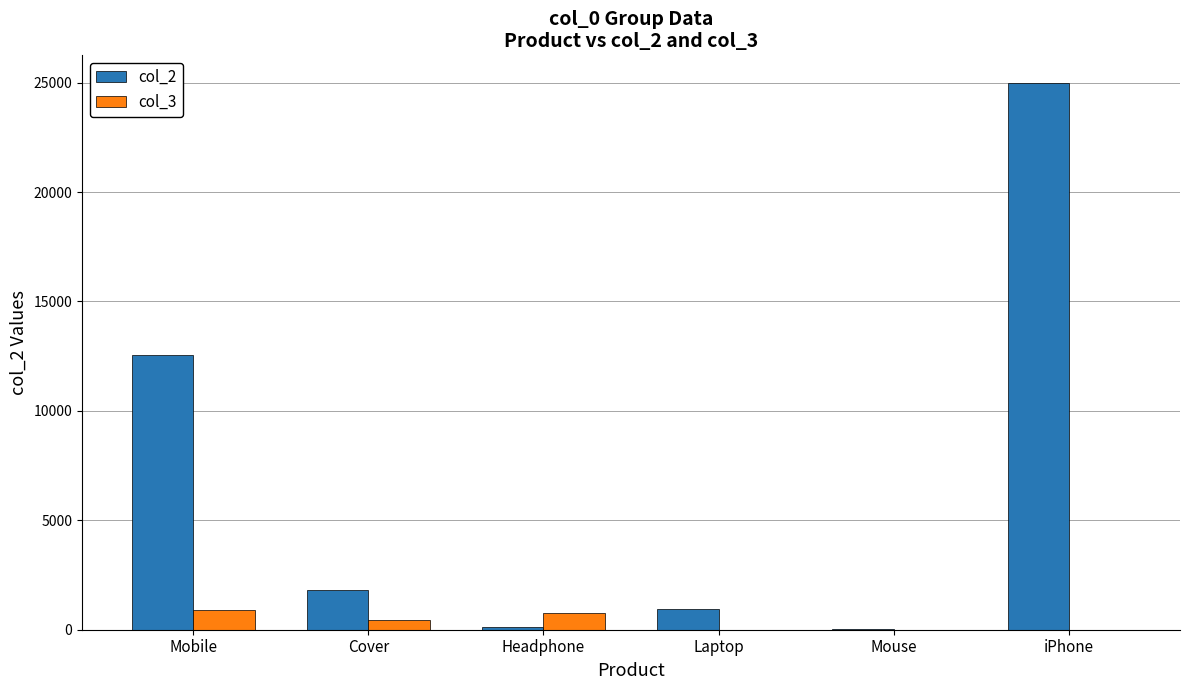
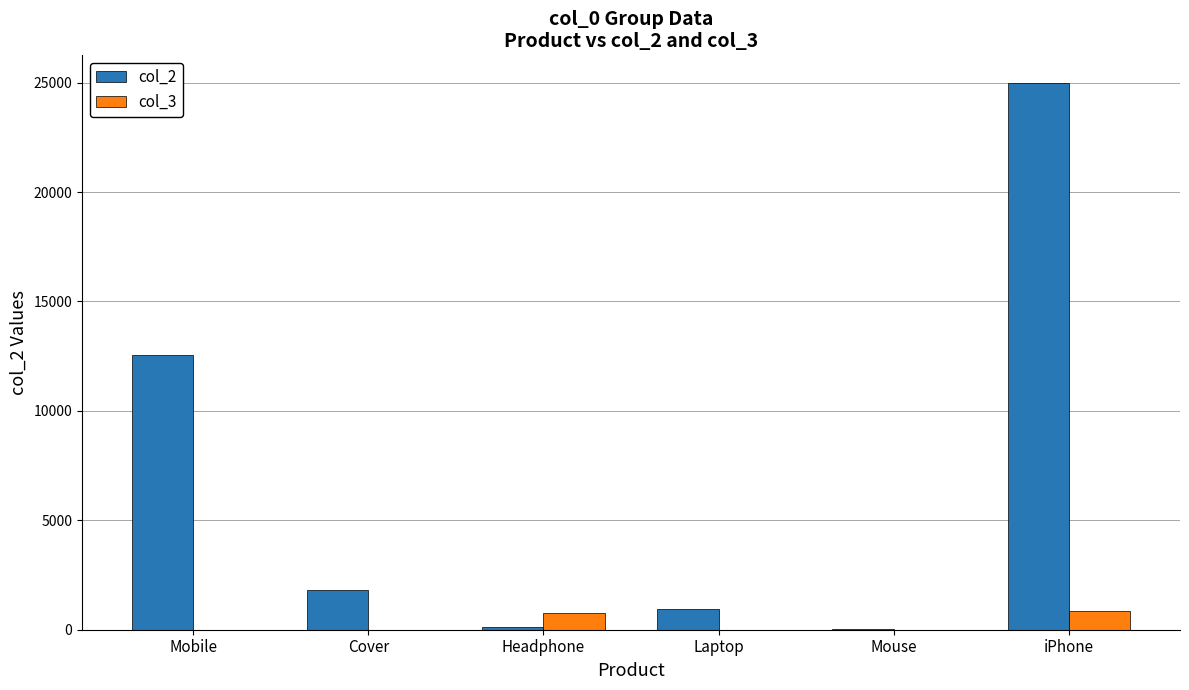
col_3, Mobile: 900 -> 0
col_3, Cover: 500 -> 0
col_3, iPhone: 0 -> 900
